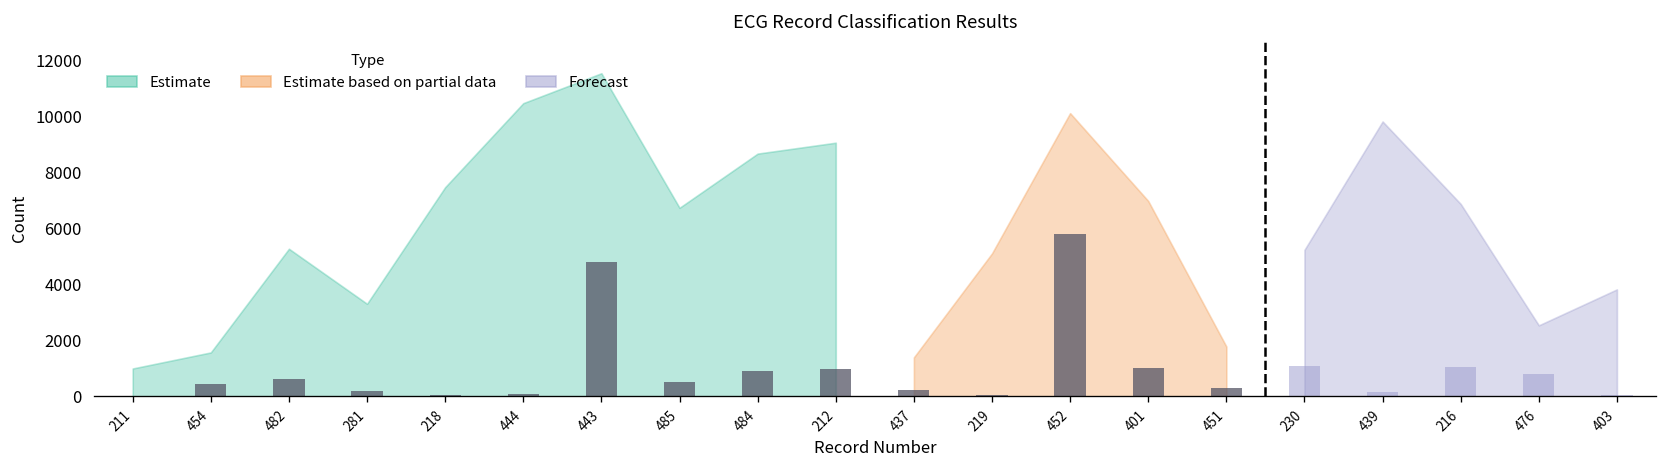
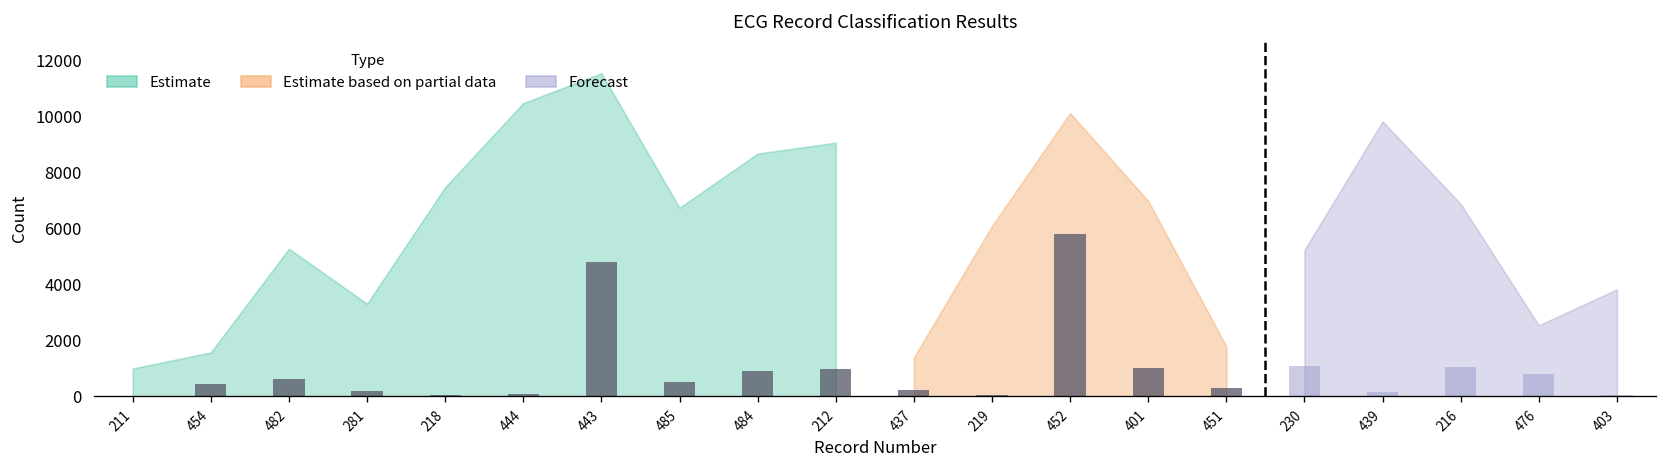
Estimate based on partial data, 219: 5100 -> 6100
